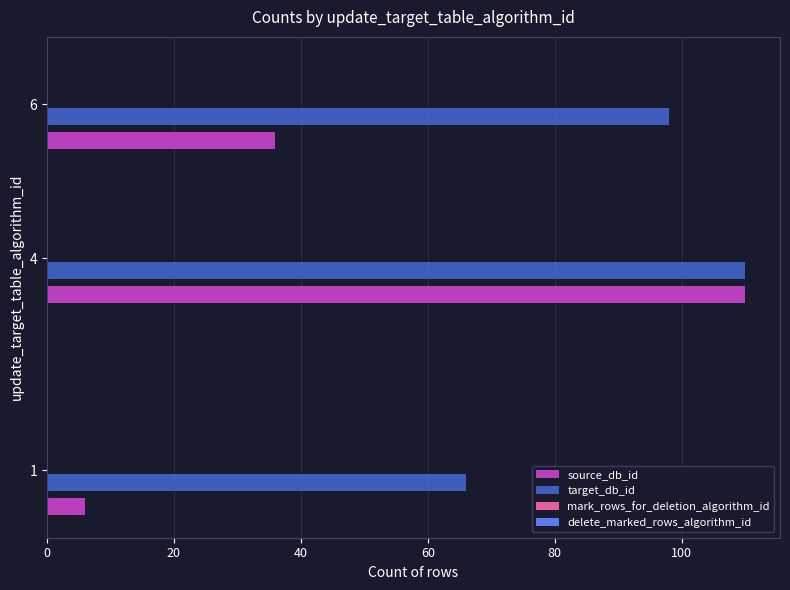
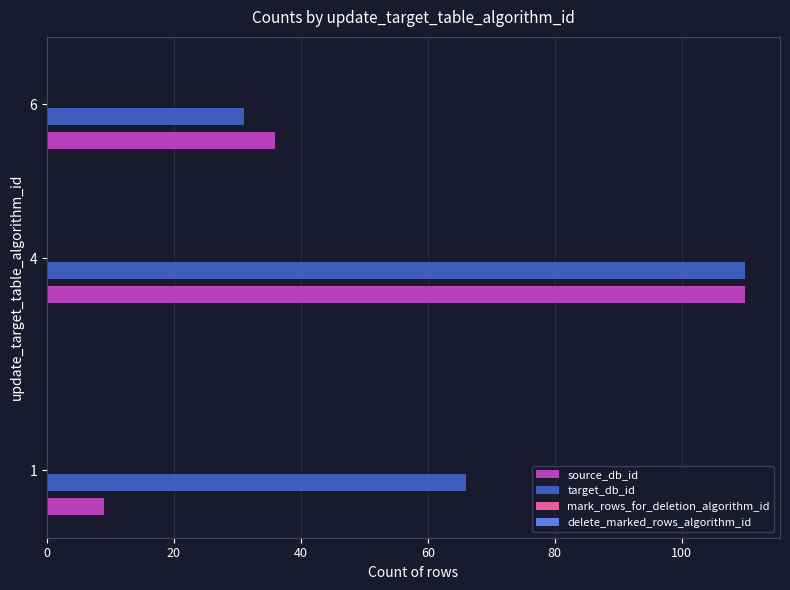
target_db_id, 6: 98 -> 31
source_db_id, 1: 6 -> 9
